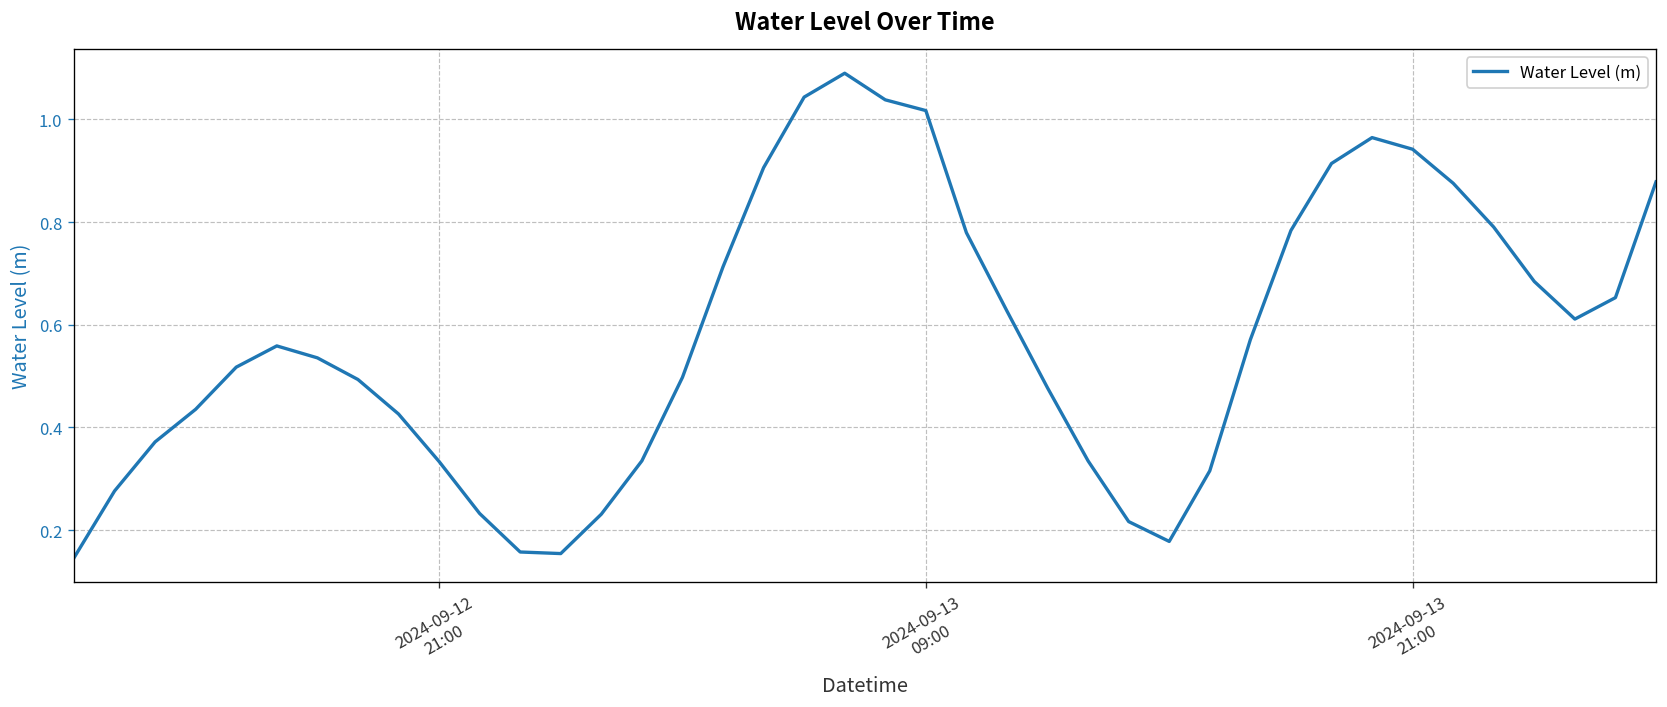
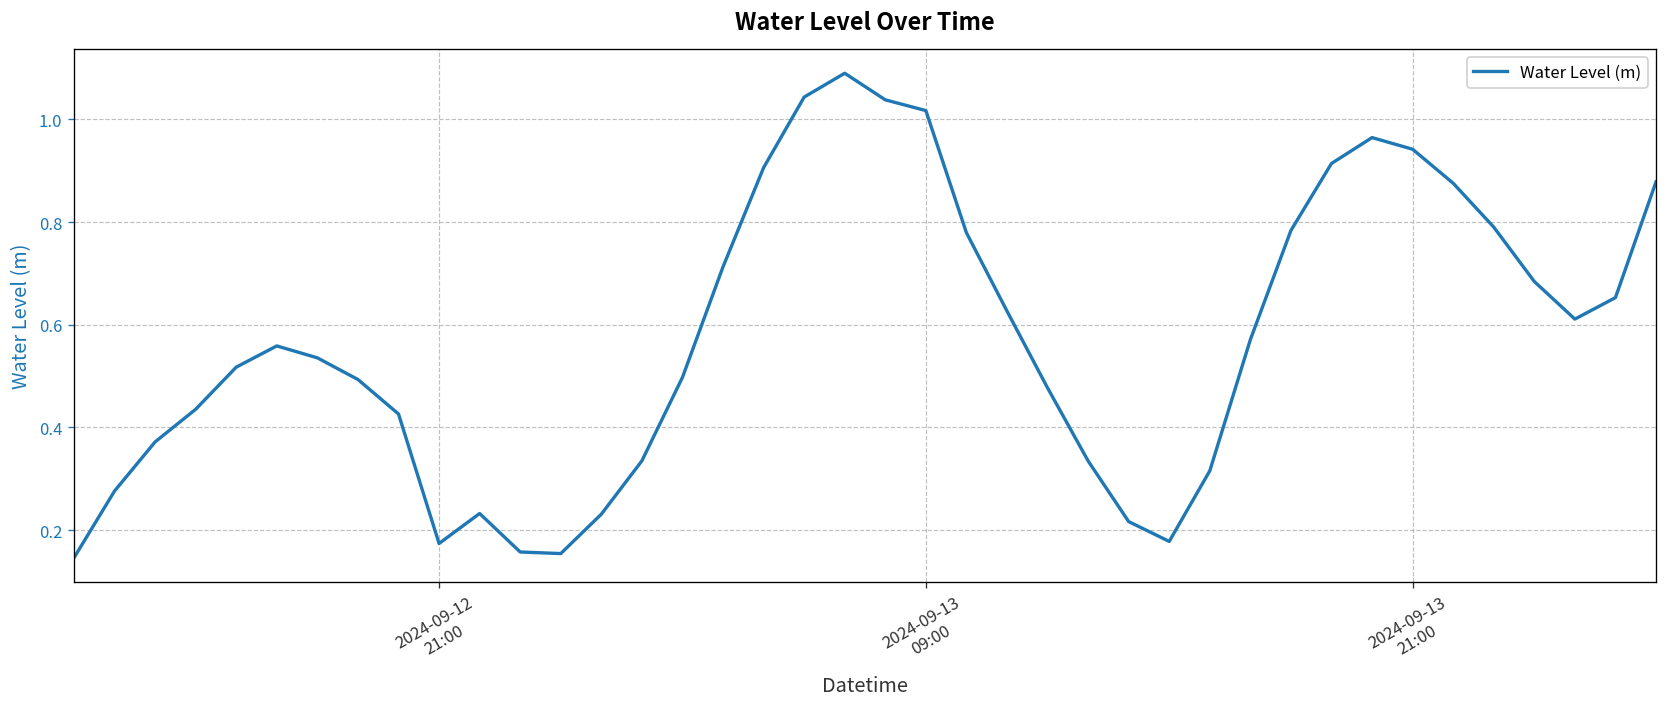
2024-09-12 21:00: 0.33 -> 0.17
